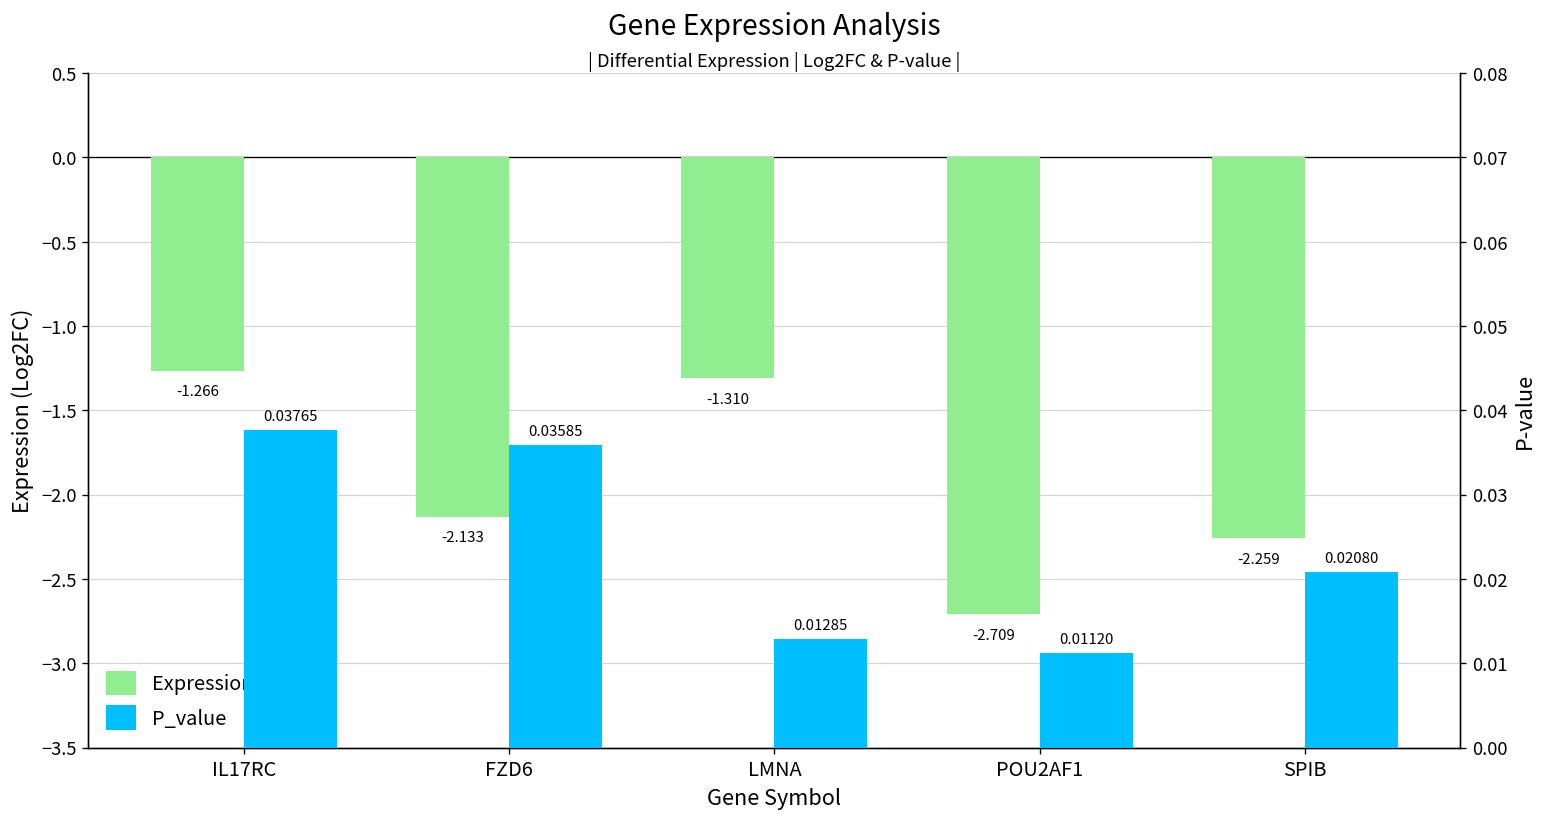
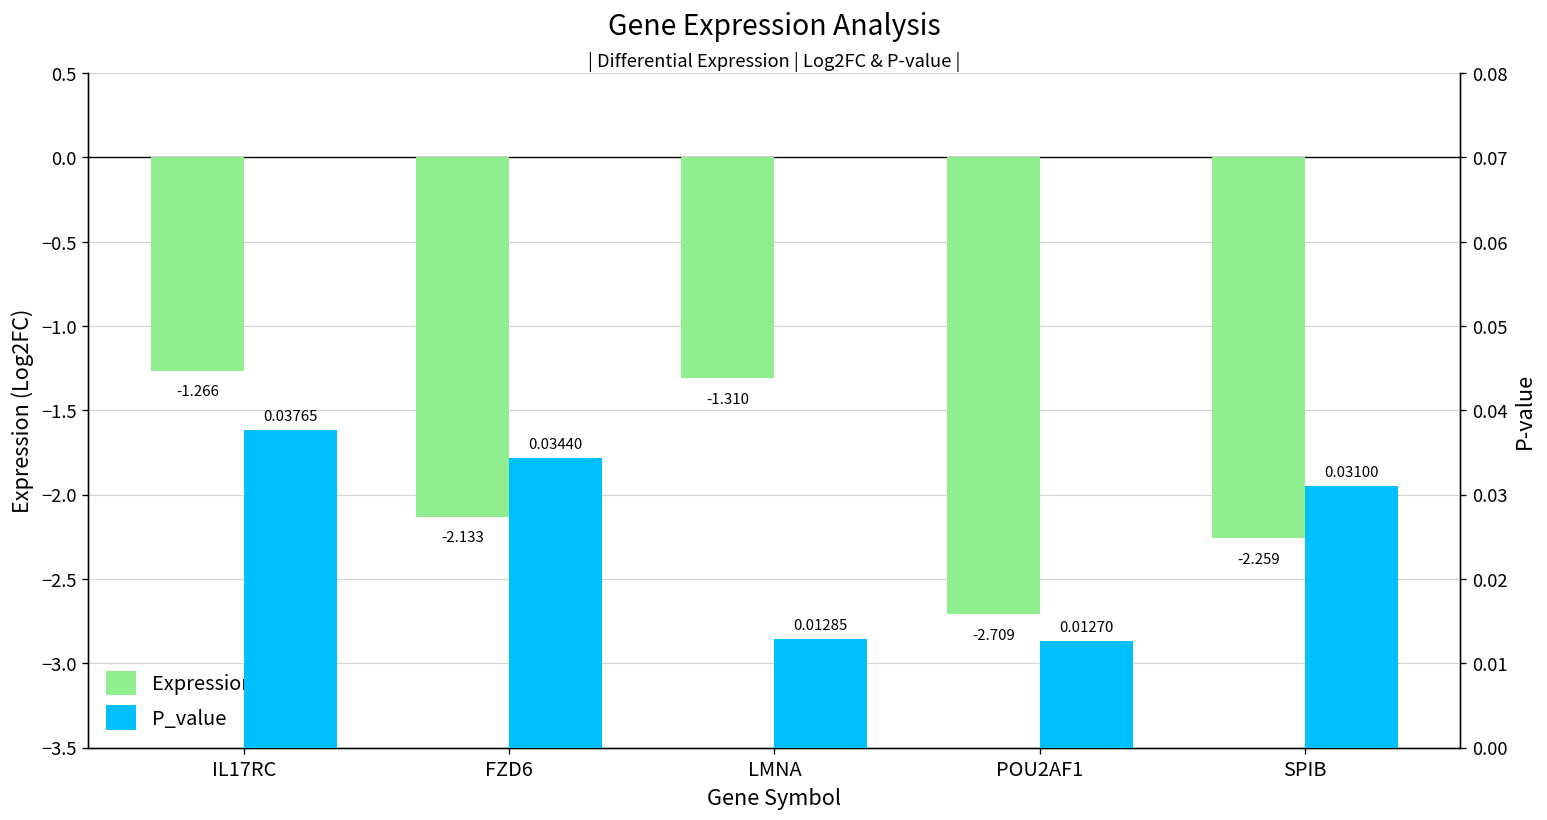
P_value, FZD6: 0.03585 -> 0.03440
P_value, POU2AF1: 0.01120 -> 0.01270
P_value, SPIB: 0.02080 -> 0.03100
